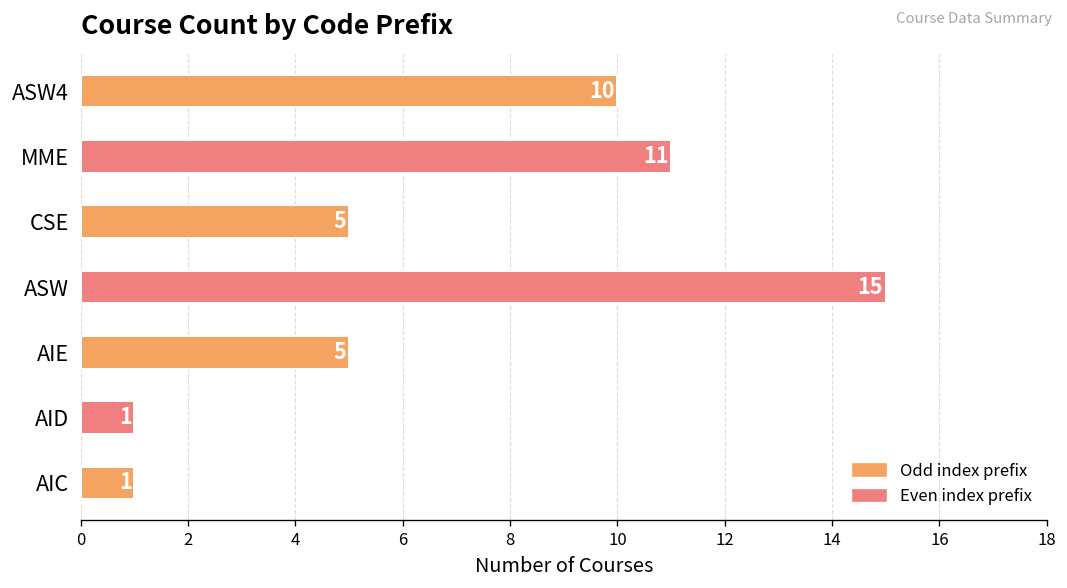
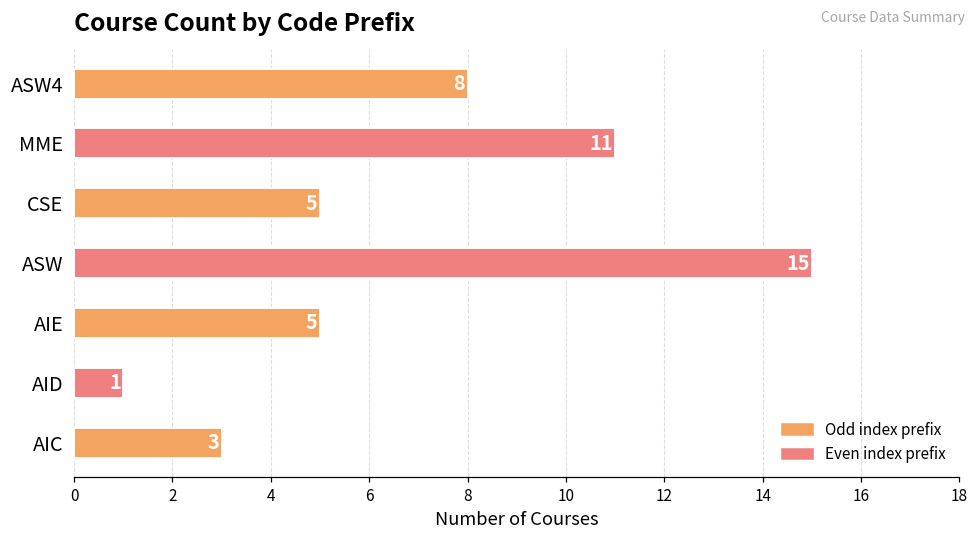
ASW4: 10 -> 8
AIC: 1 -> 3
